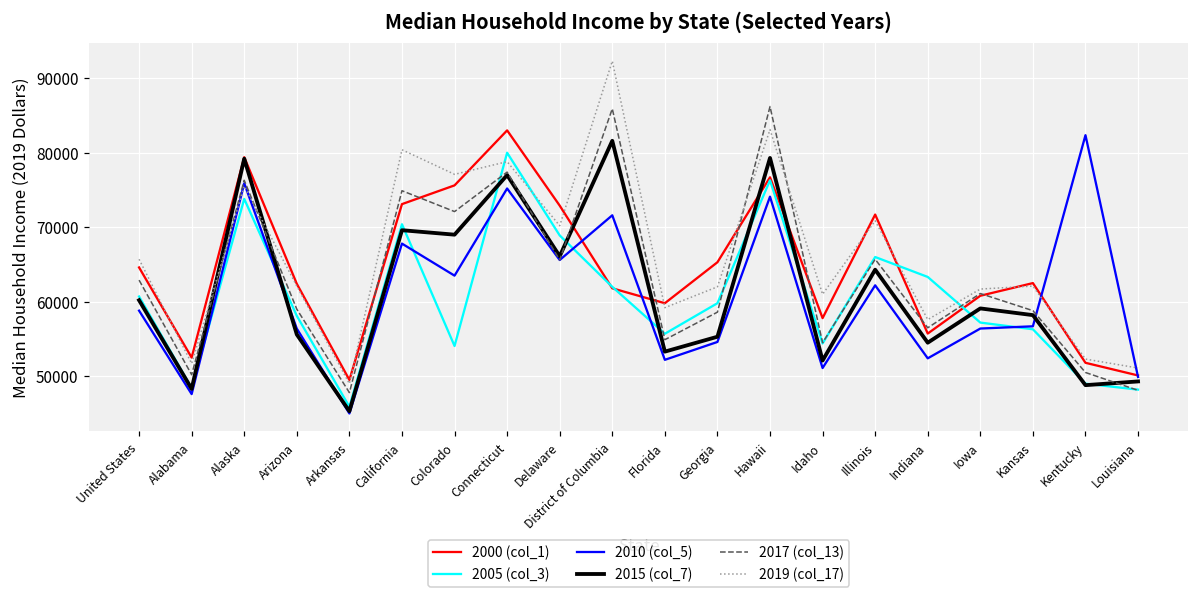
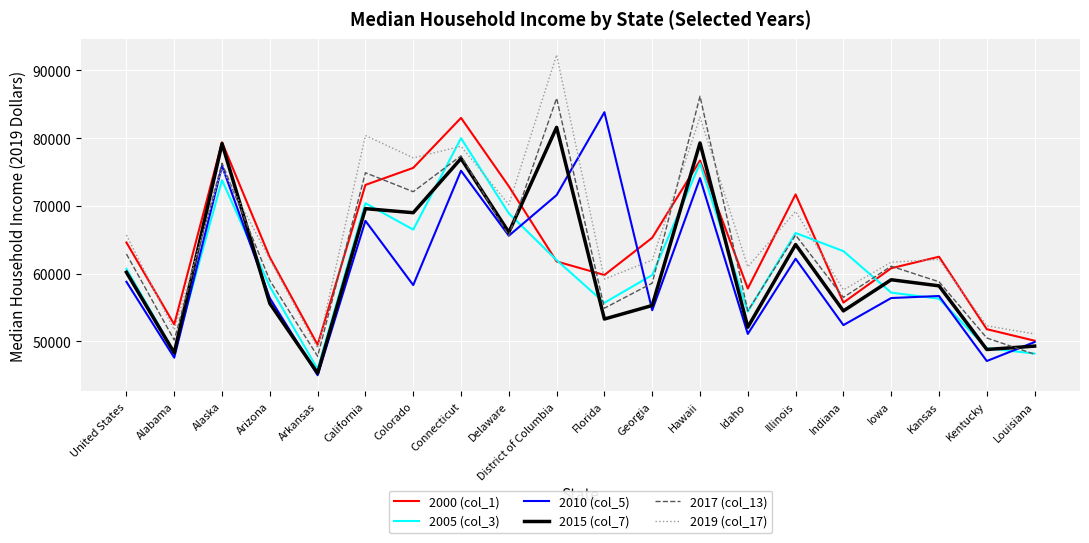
2005 (col_3), Colorado: 54000 -> 67000
2010 (col_5), Colorado: 64000 -> 58000
2010 (col_5), Florida: 52000 -> 84000
2019 (col_17), Illinois: 71000 -> 69000
2010 (col_5), Kentucky: 82000 -> 47000
